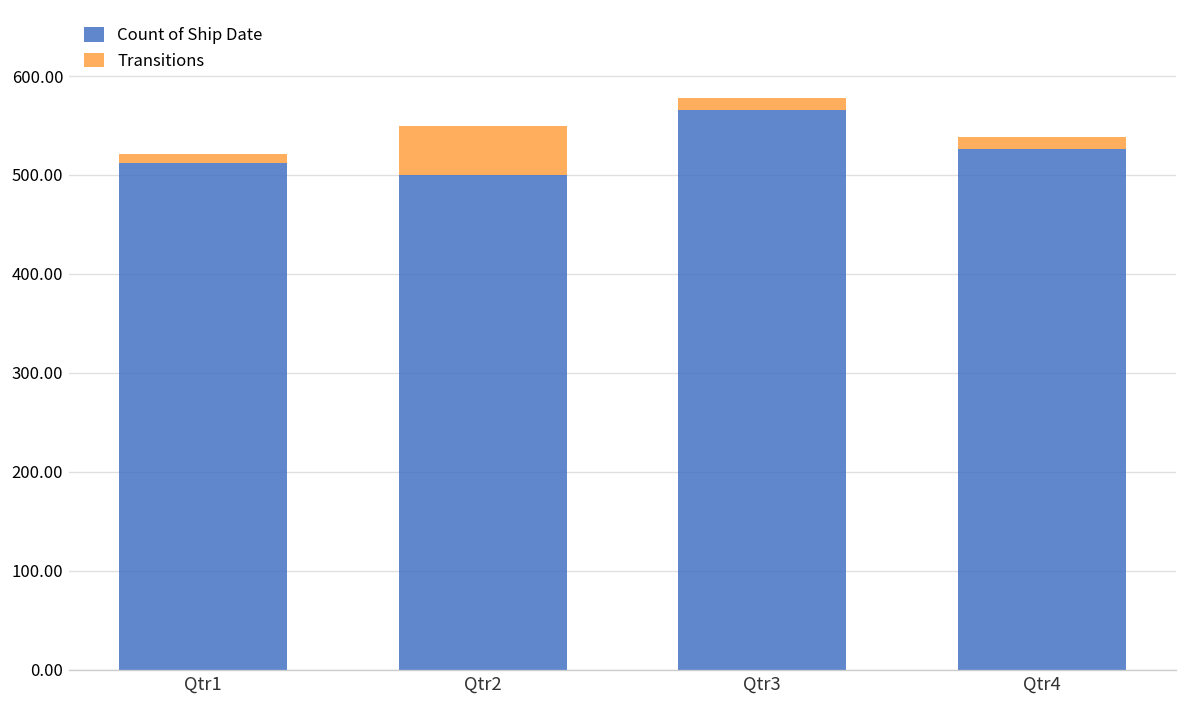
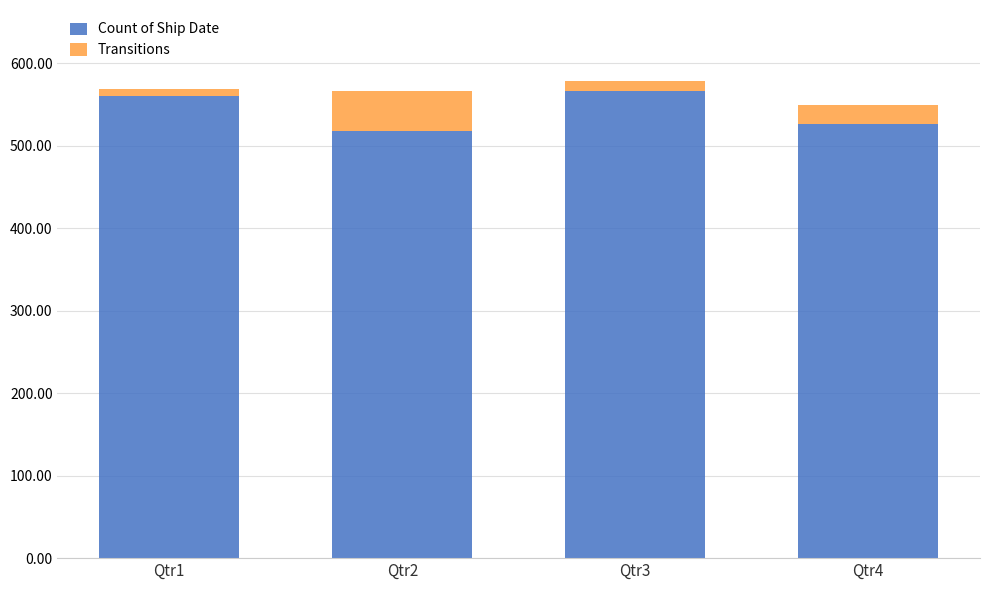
Count of Ship Date, Qtr1: 510 -> 560
Count of Ship Date, Qtr2: 500 -> 520
Transitions, Qtr4: 10 -> 20
